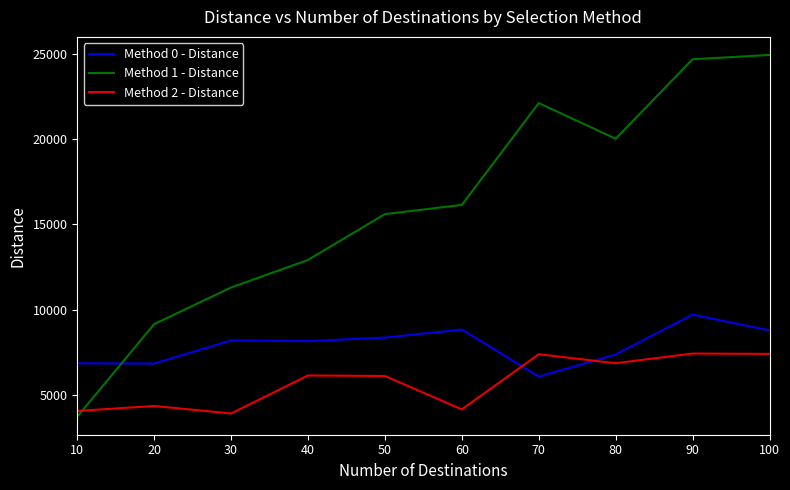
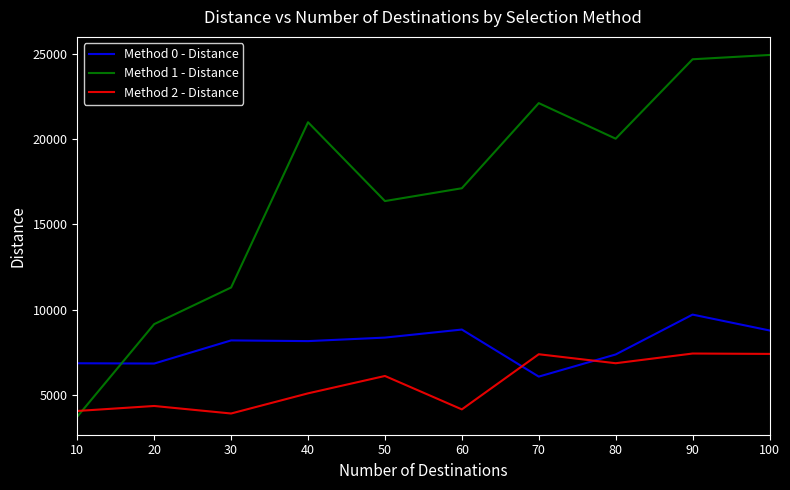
Method 1 - Distance, 40: 12900 -> 21000
Method 2 - Distance, 40: 6100 -> 5100
Method 1 - Distance, 50: 15600 -> 16400
Method 1 - Distance, 60: 16100 -> 17100
